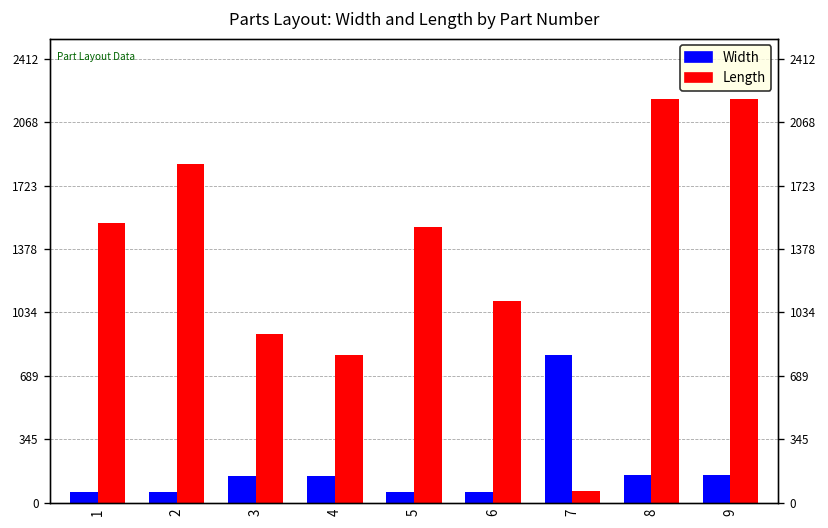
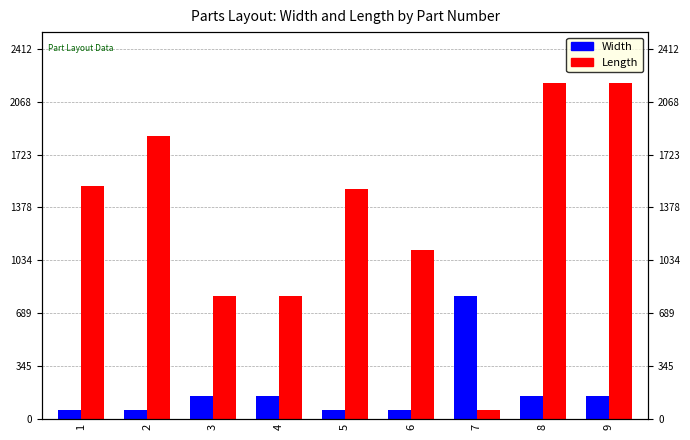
Length, 3: 920 -> 800
